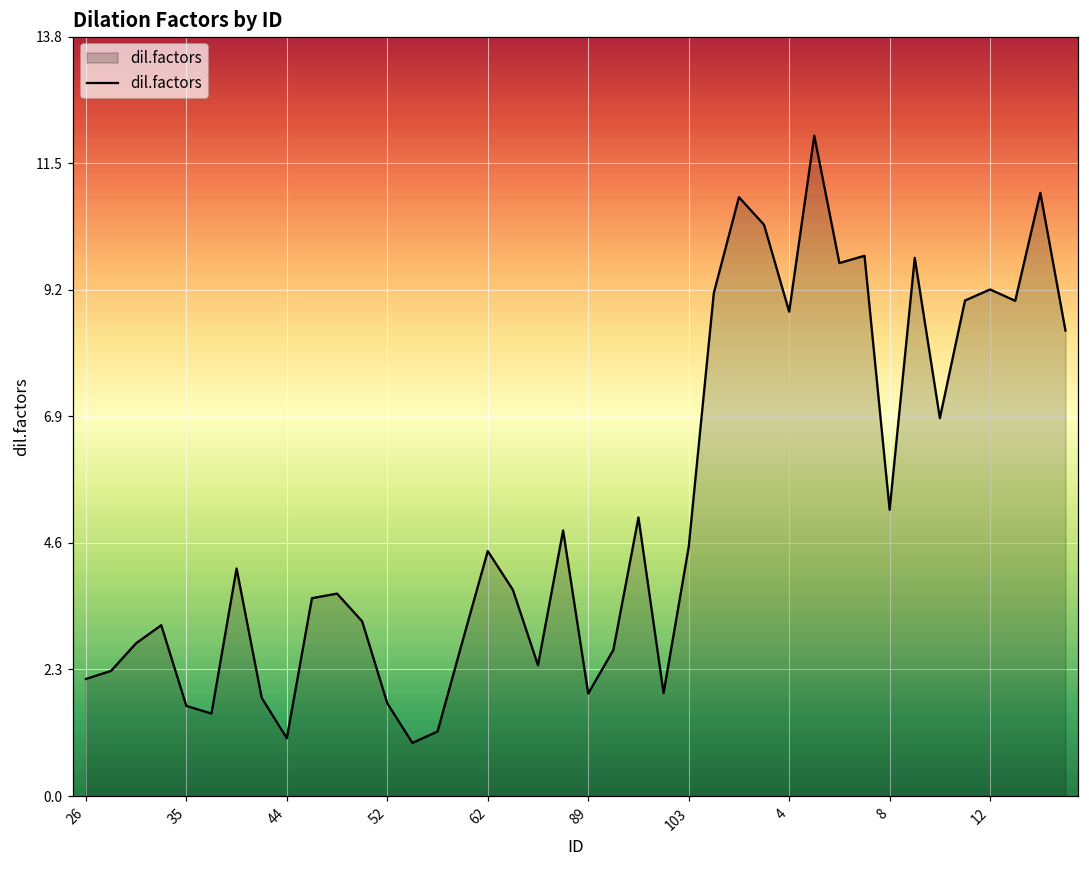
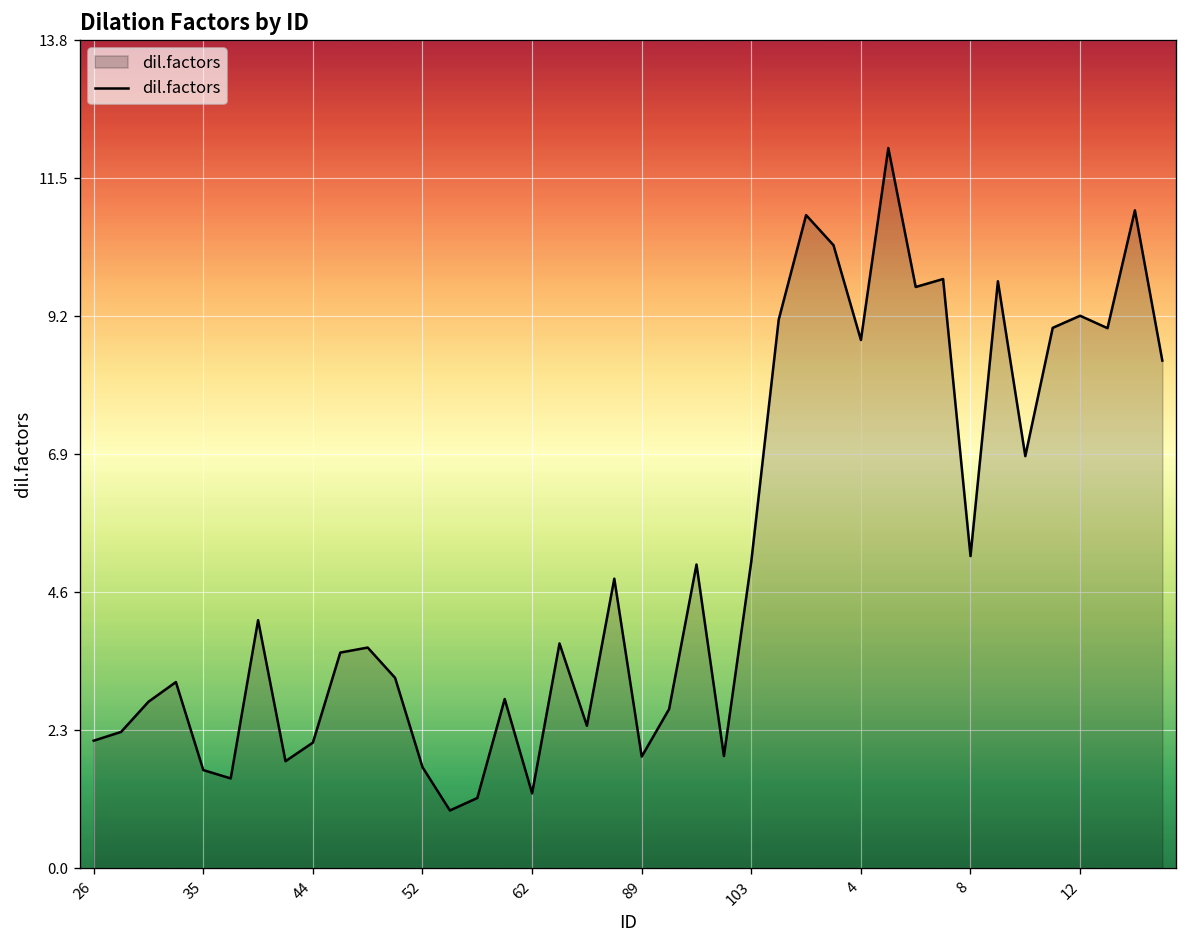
44: 1.0 -> 2.1
62: 4.4 -> 1.2
103: 4.5 -> 5.1
